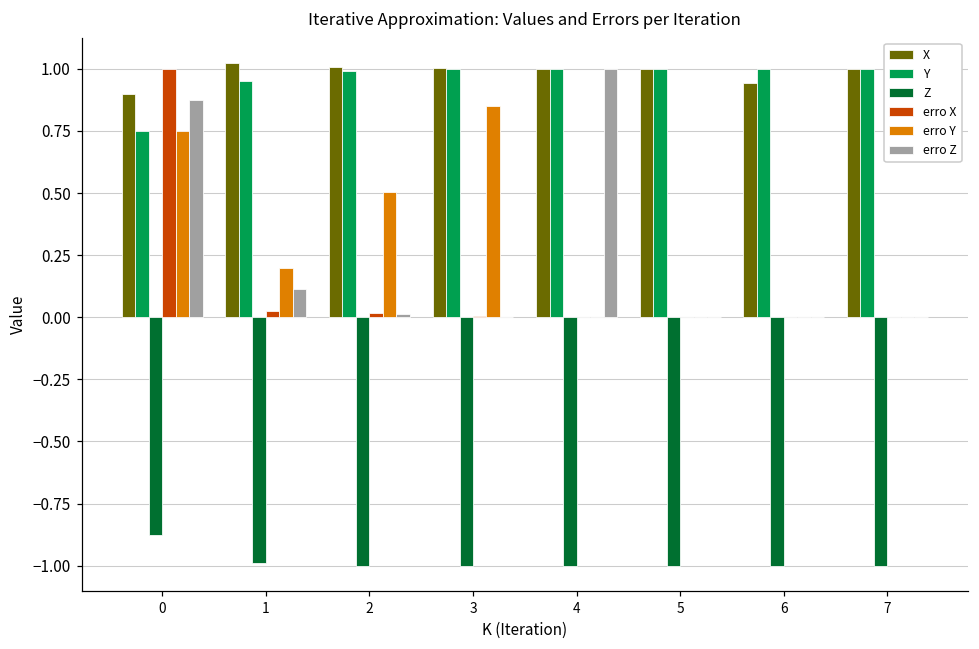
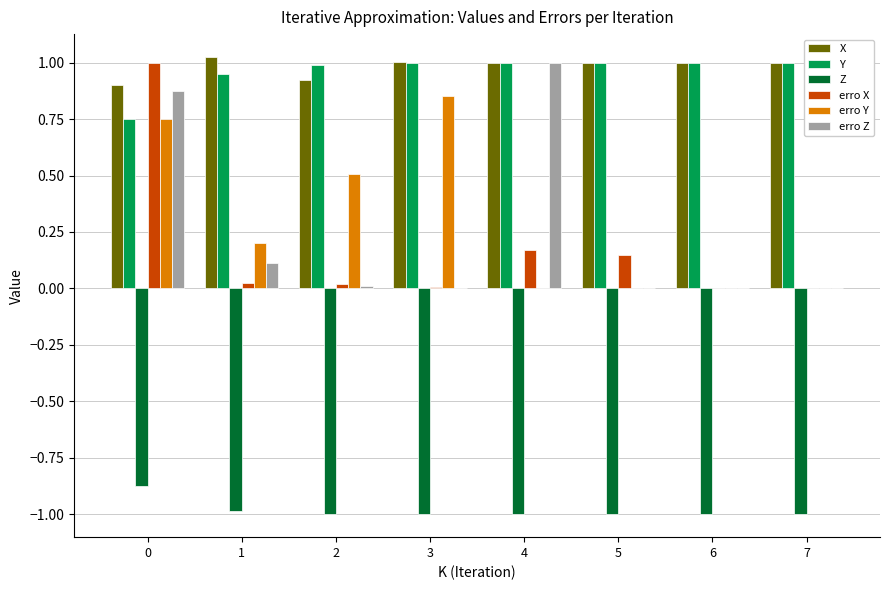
X, 2: 1.01 -> 0.92
erro X, 4: 0.00 -> 0.17
erro X, 5: 0.00 -> 0.15
X, 6: 0.94 -> 1.00
